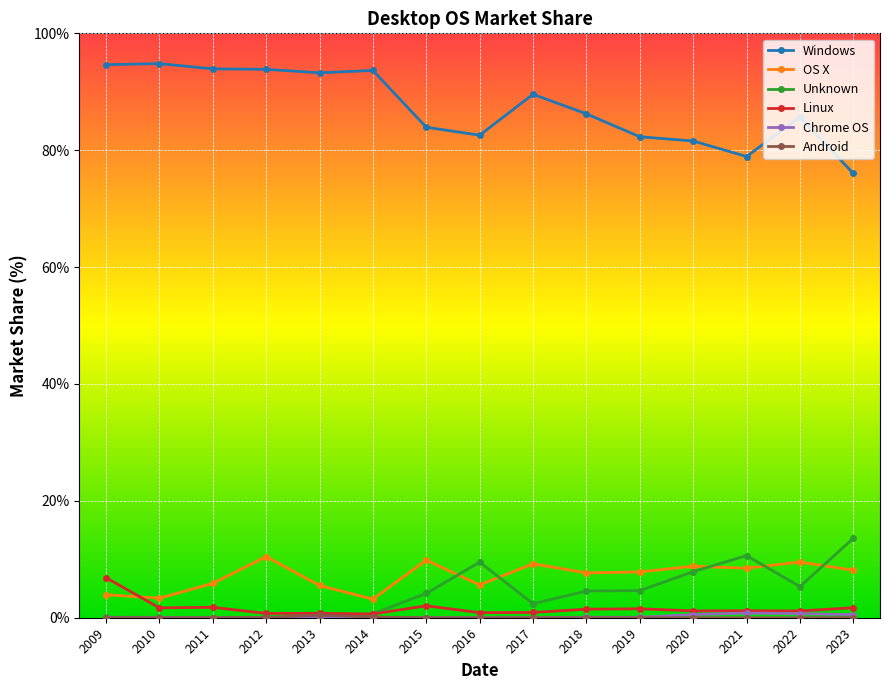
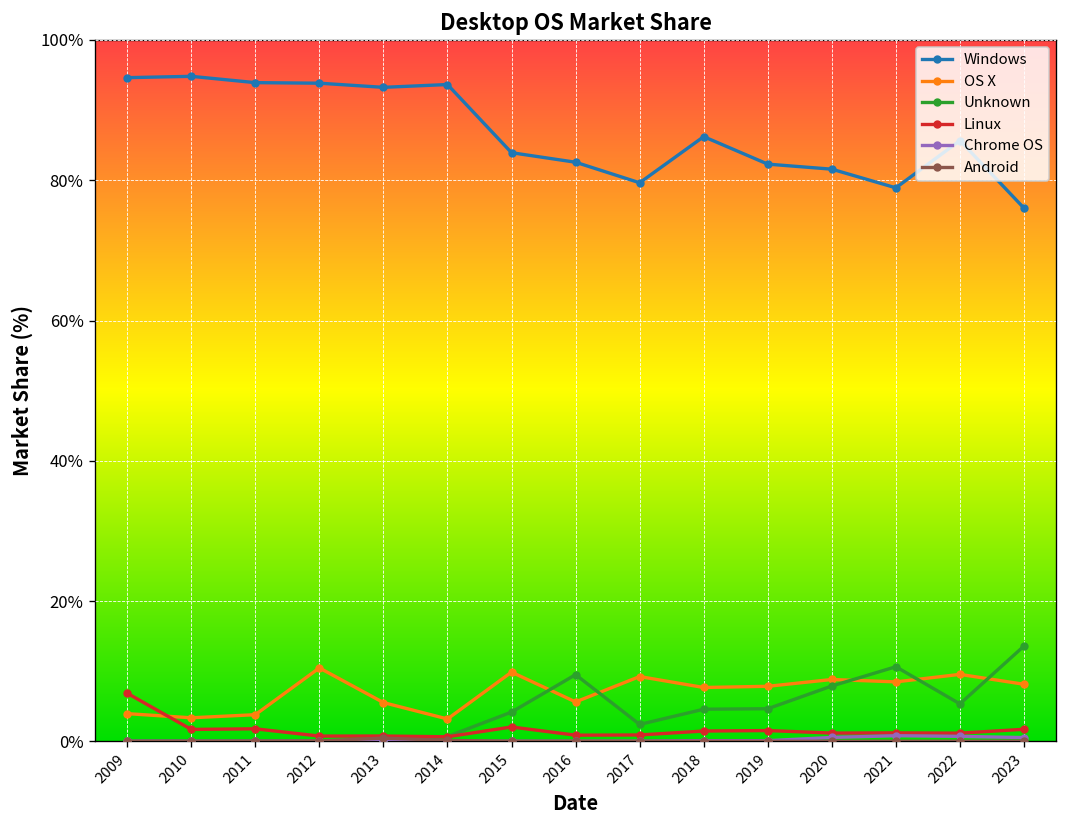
OS X, 2011: 6% -> 4%
Windows, 2017: 90% -> 80%
